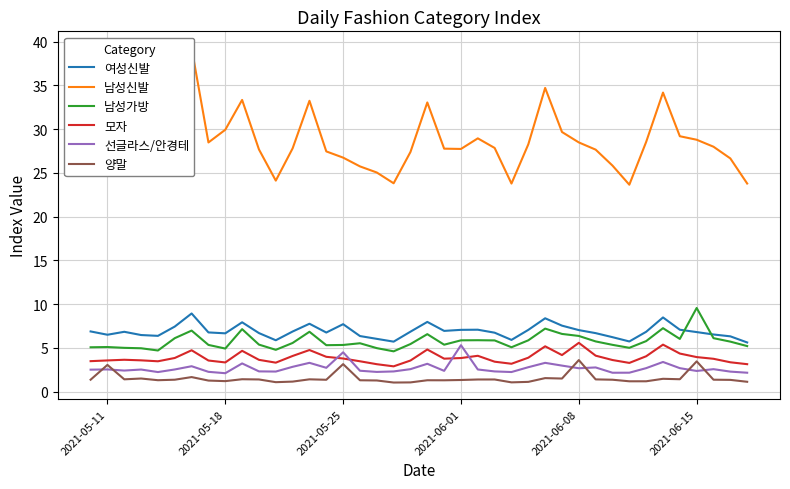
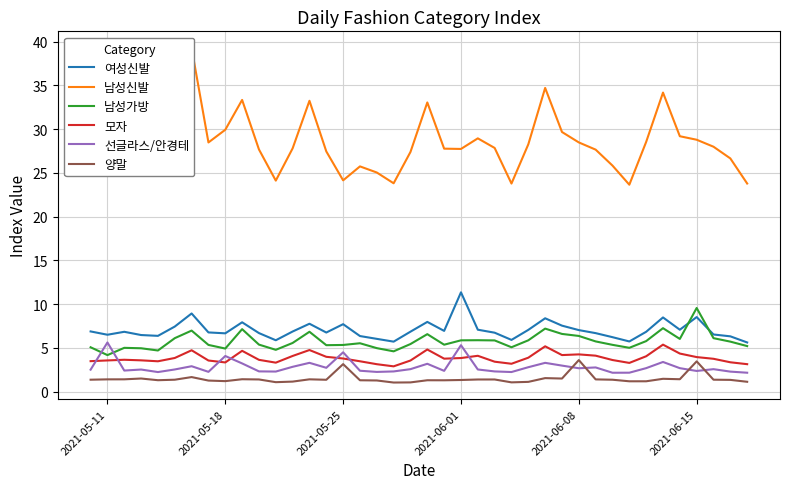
남성가방, 2021-05-11: 5 -> 4
선글라스/안경테, 2021-05-11: 3 -> 6
양말, 2021-05-11: 3 -> 1
선글라스/안경테, 2021-05-18: 2 -> 4
남성신발, 2021-05-25: 27 -> 24
여성신발, 2021-06-01: 7 -> 11
모자, 2021-06-08: 6 -> 4
여성신발, 2021-06-15: 7 -> 9
